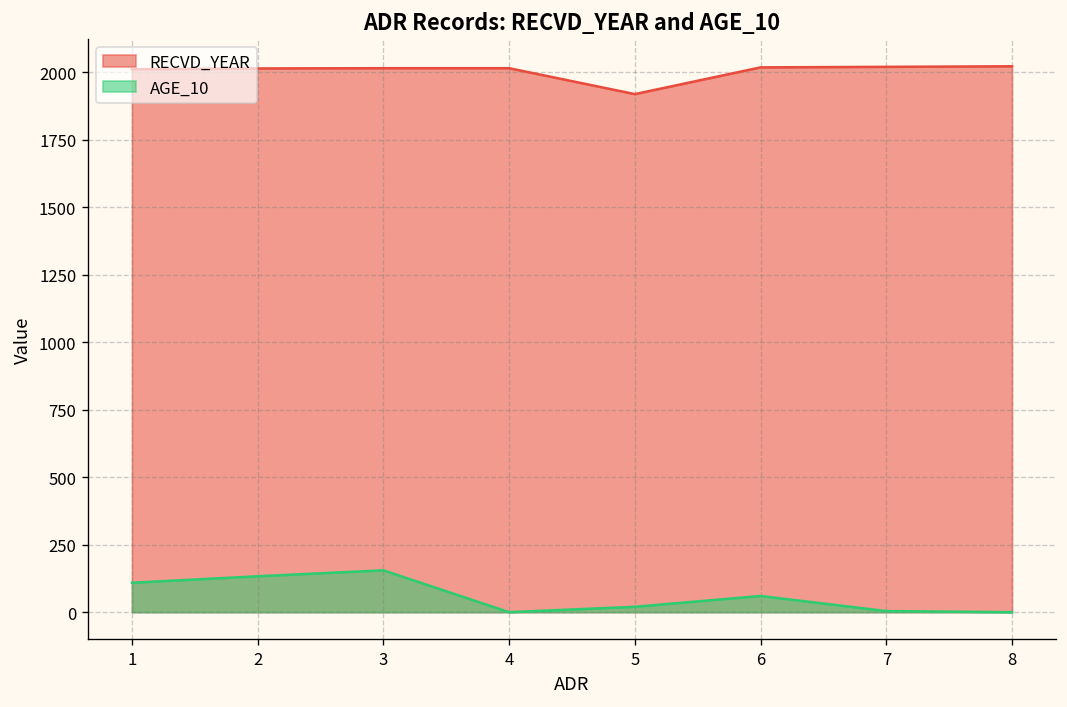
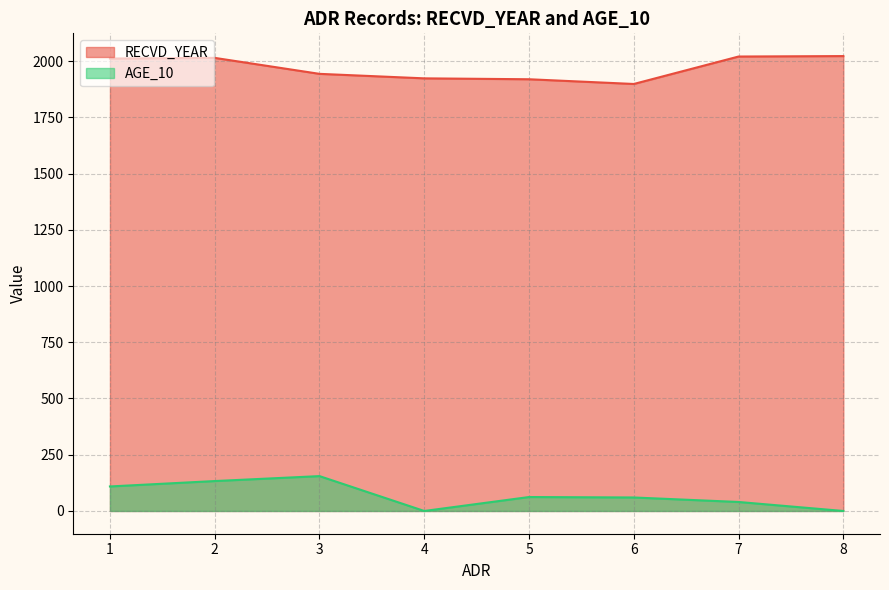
RECVD_YEAR, 3: 2020 -> 1940
RECVD_YEAR, 4: 2020 -> 1920
AGE_10, 5: 20 -> 60
RECVD_YEAR, 6: 2020 -> 1900
AGE_10, 7: 0 -> 40
